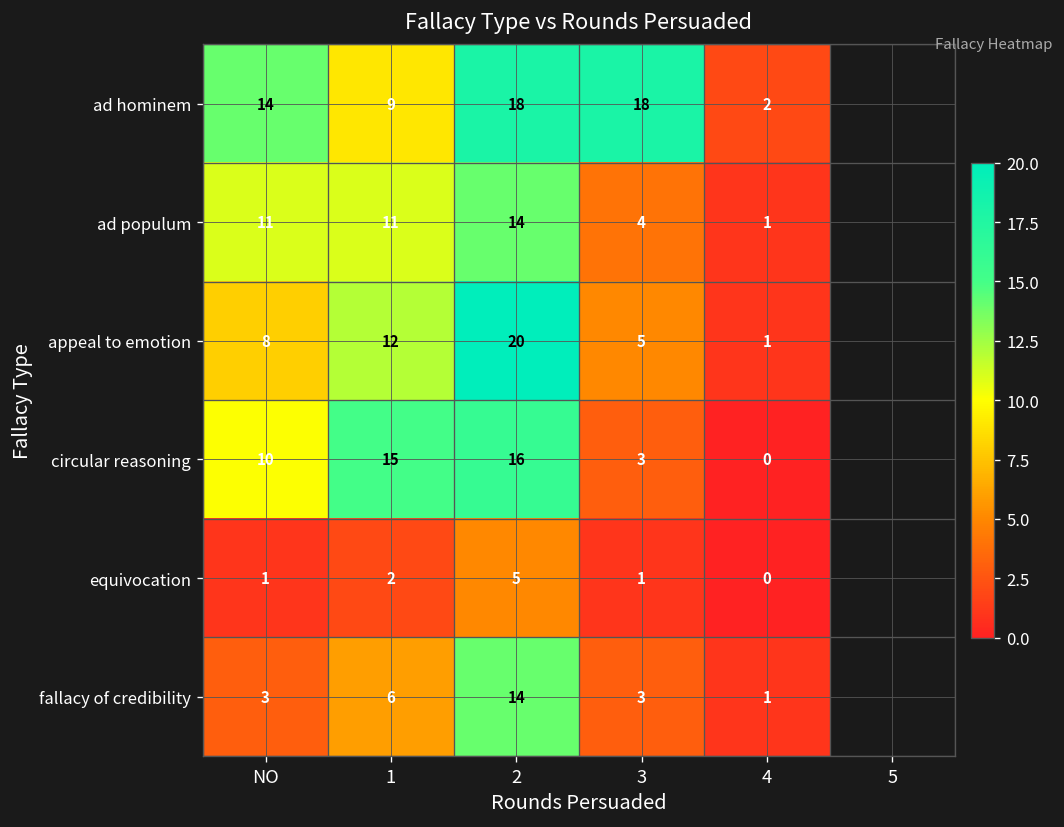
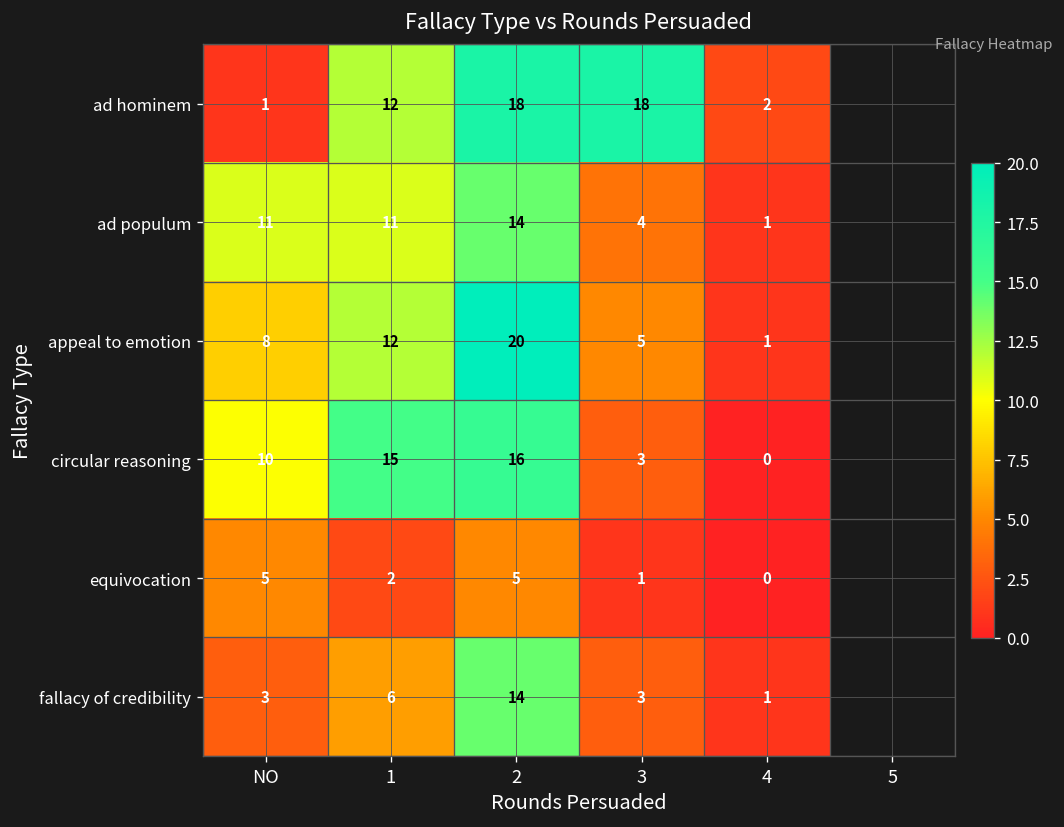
ad hominem, NO: 14 -> 1
ad hominem, 1: 9 -> 12
equivocation, NO: 1 -> 5
